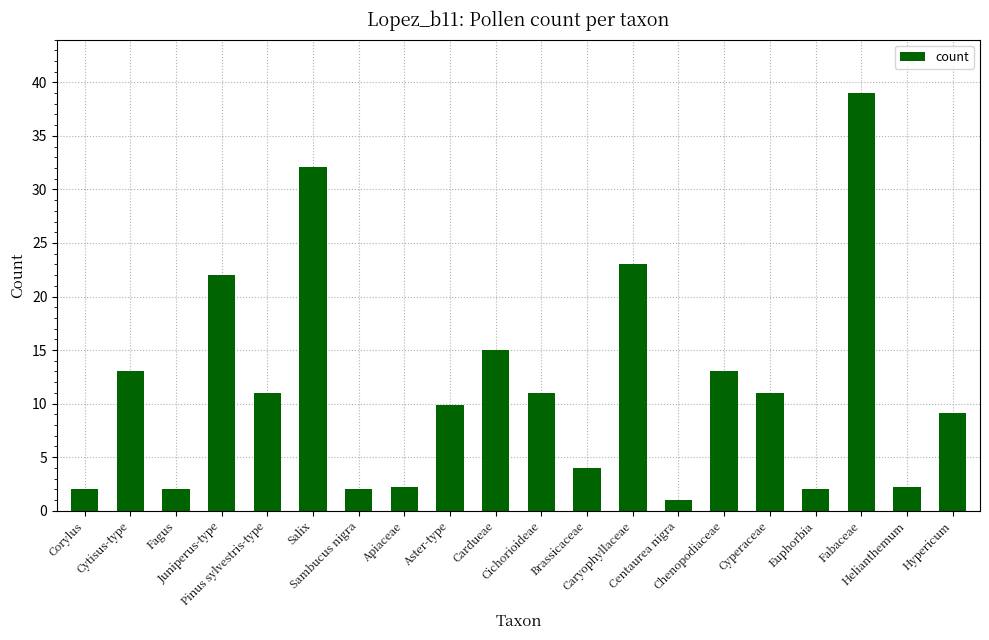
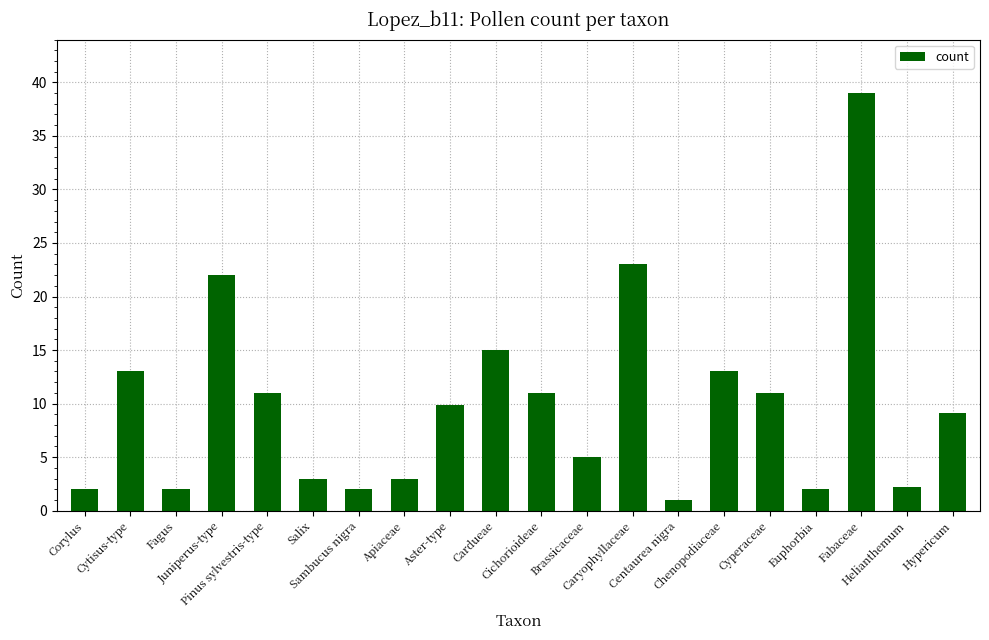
Salix: 32.1 -> 3.0
Apiaceae: 2.2 -> 3.0
Brassicaceae: 4 -> 5
